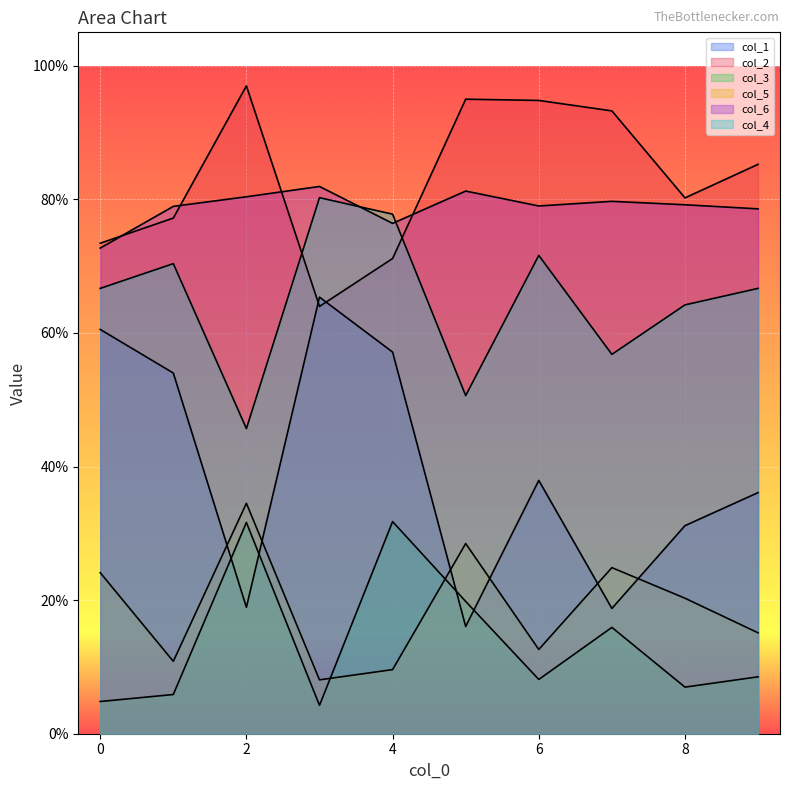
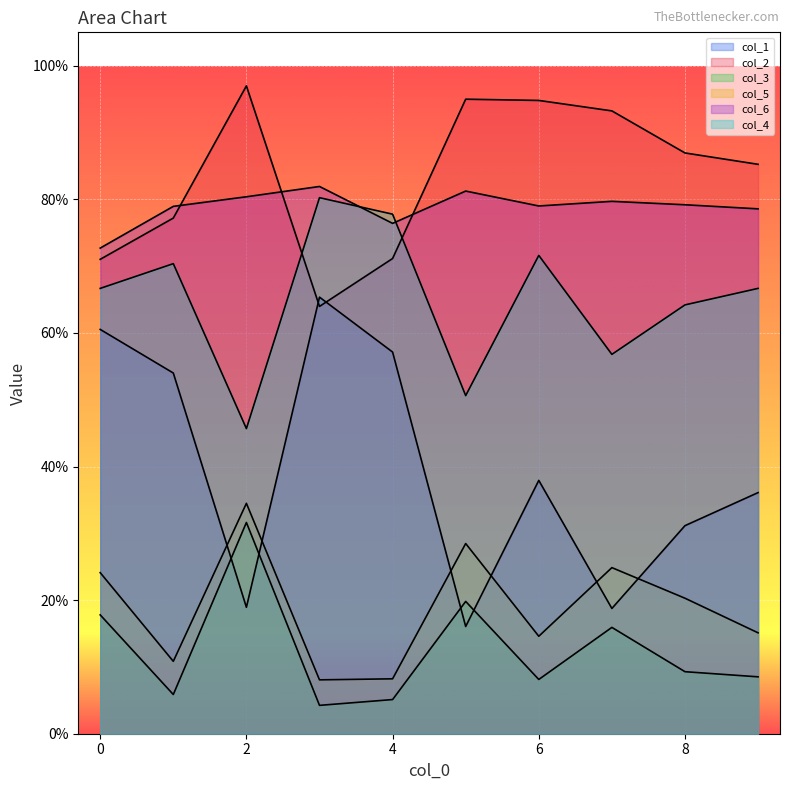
col_2, 0: 73% -> 71%
col_3, 0: 5% -> 18%
col_3, 4: 32% -> 5%
col_5, 4: 10% -> 8%
col_5, 6: 13% -> 15%
col_2, 8: 80% -> 87%
col_3, 8: 7% -> 9%
